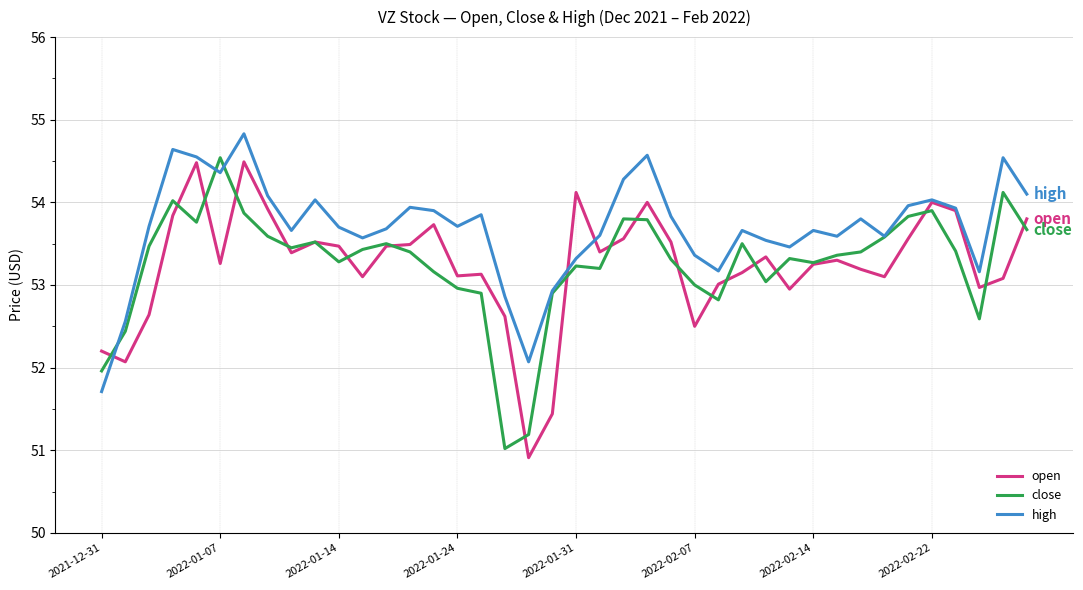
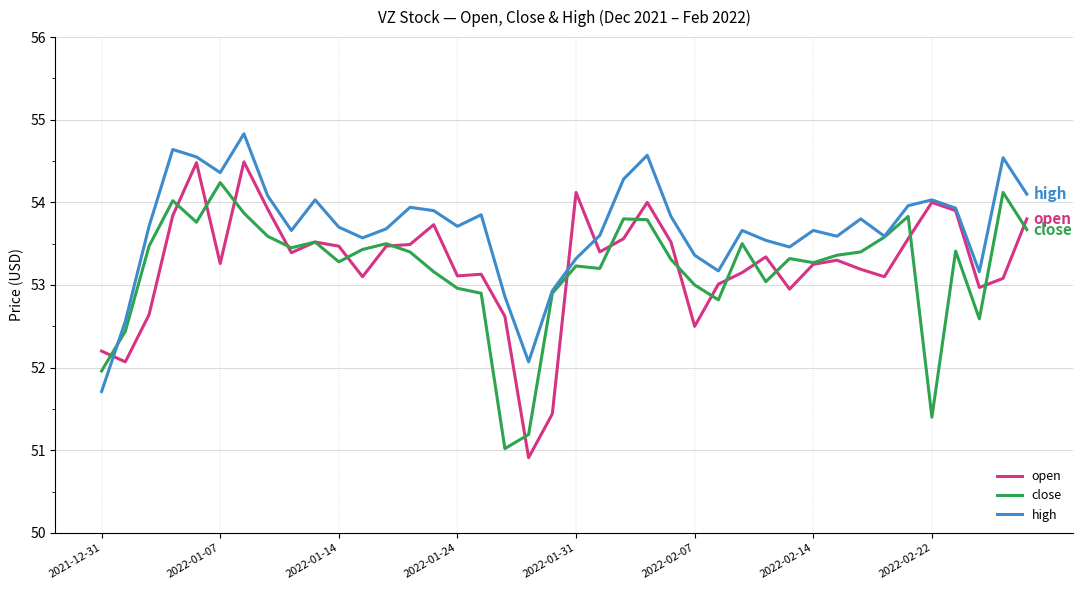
close, 2022-01-07: 54.5 -> 54.2
close, 2022-02-22: 53.9 -> 51.4
